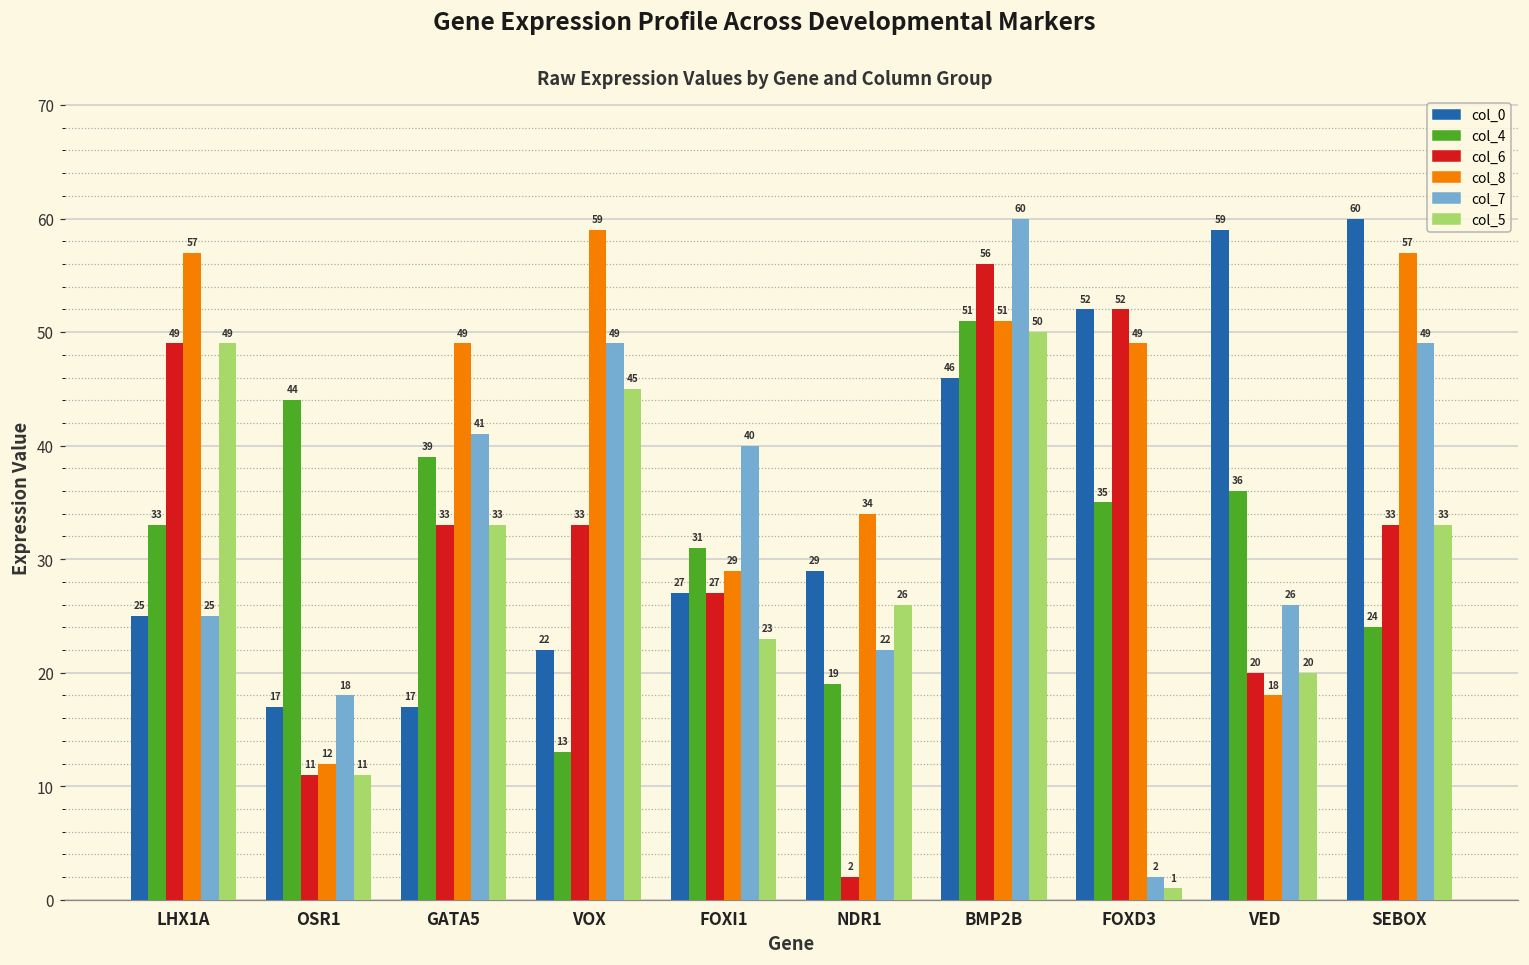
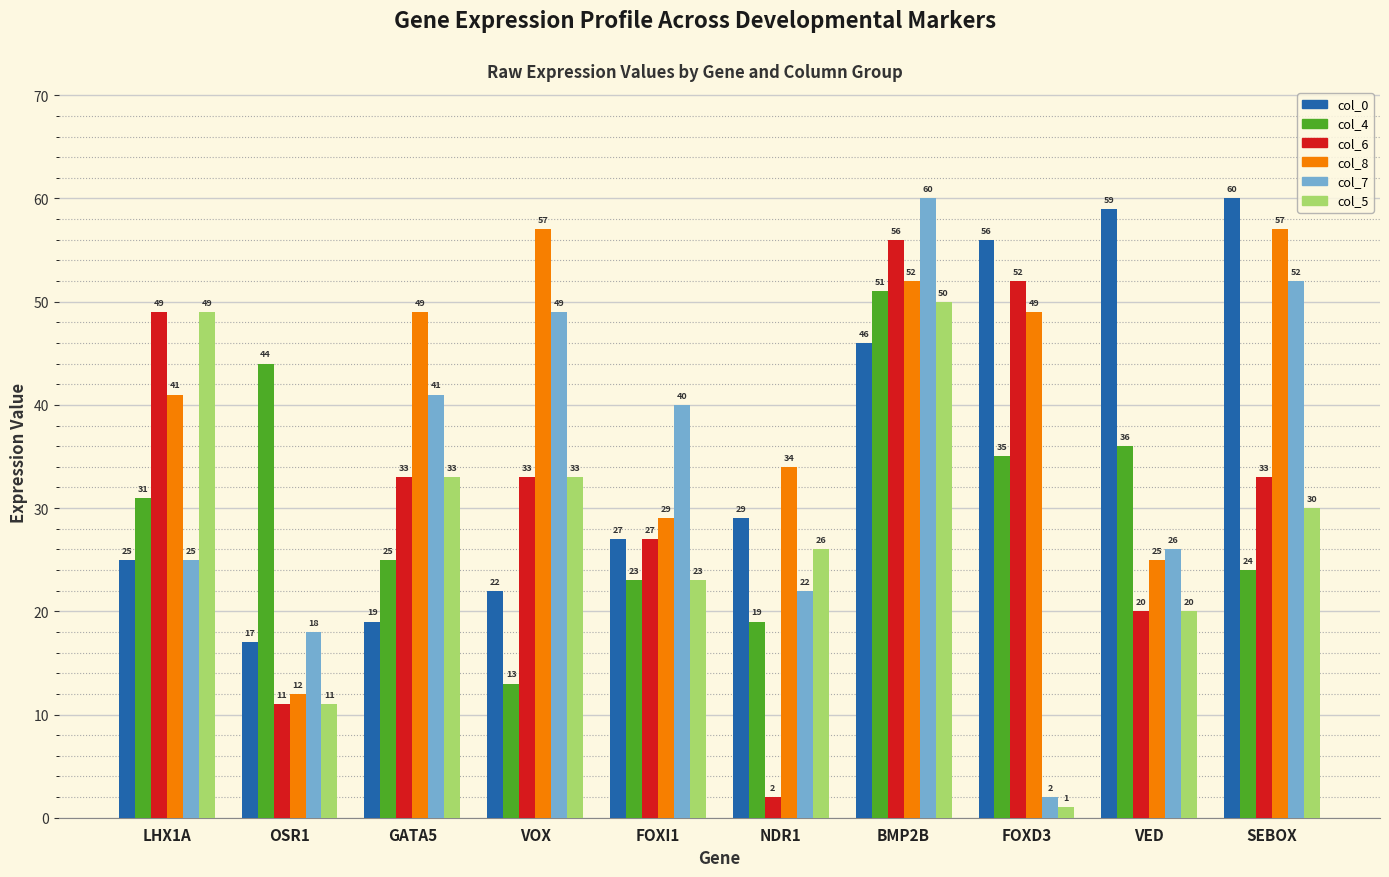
col_4, LHX1A: 33 -> 31
col_8, LHX1A: 57 -> 41
col_0, GATA5: 17 -> 19
col_4, GATA5: 39 -> 25
col_8, VOX: 59 -> 57
col_5, VOX: 45 -> 33
col_4, FOXI1: 31 -> 23
col_8, BMP2B: 51 -> 52
col_0, FOXD3: 52 -> 56
col_8, VED: 18 -> 25
col_7, SEBOX: 49 -> 52
col_5, SEBOX: 33 -> 30
